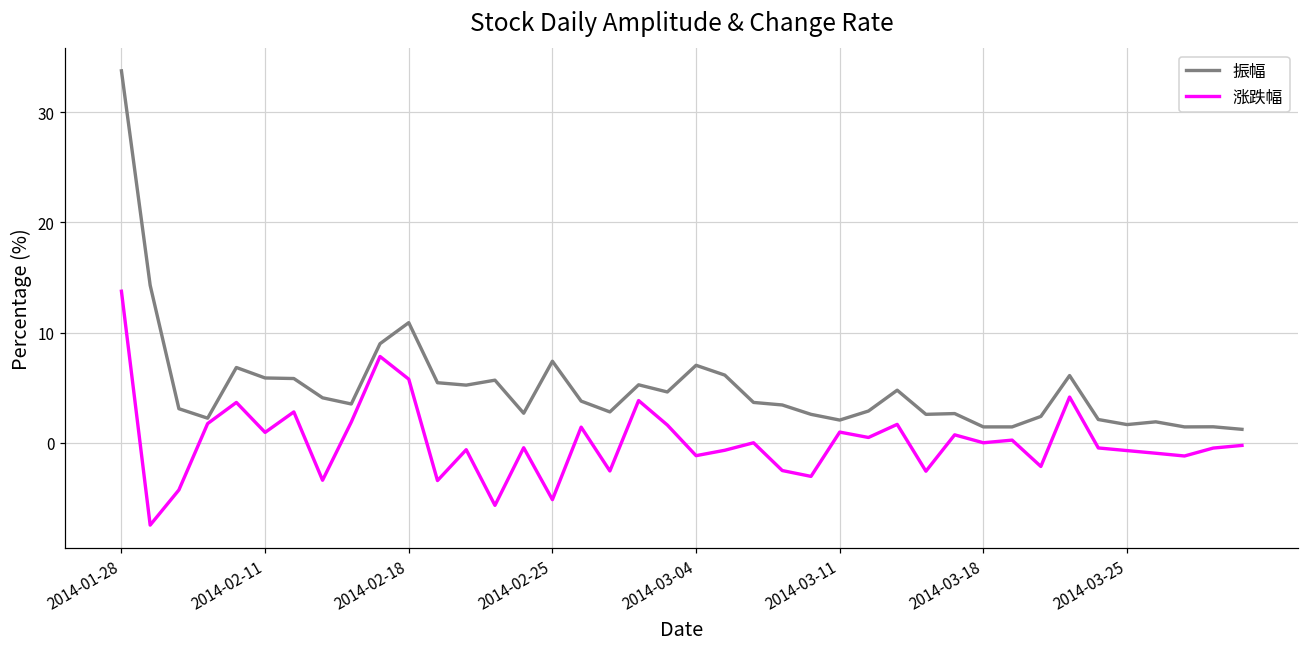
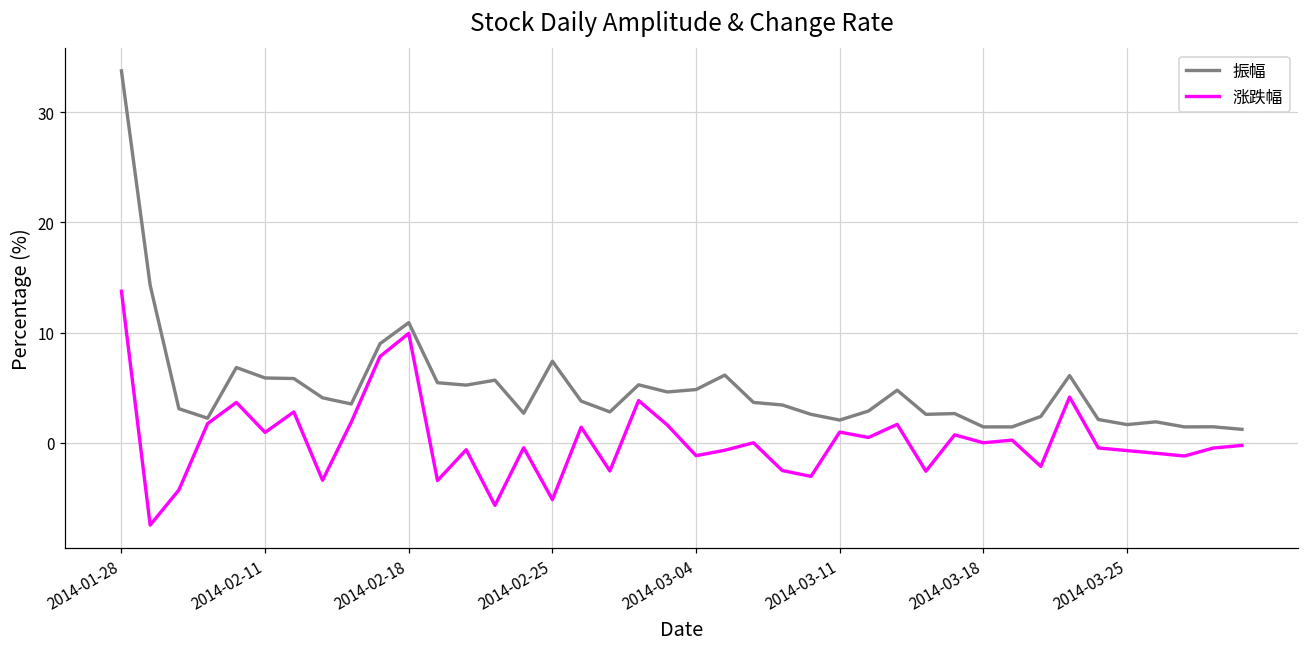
涨跌幅, 2014-02-18: 5.8 -> 9.9
振幅, 2014-03-04: 7.0 -> 4.8
